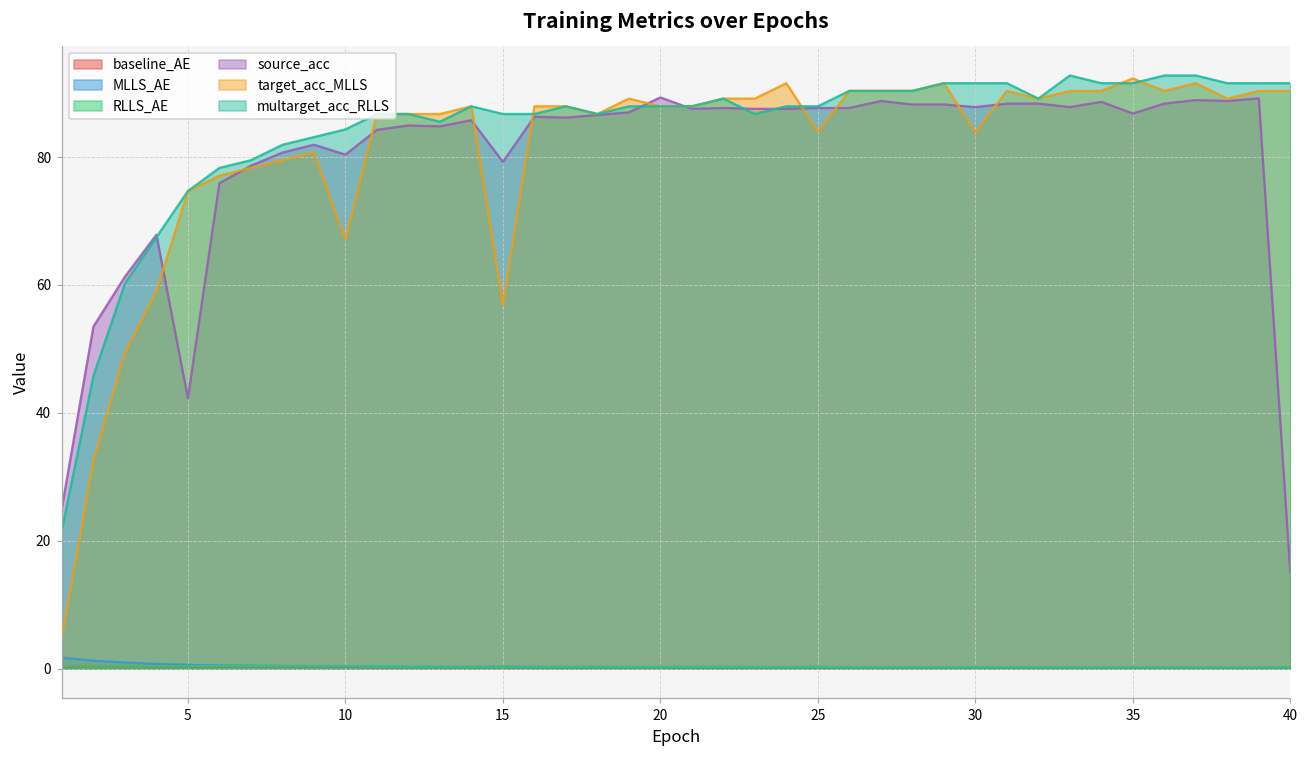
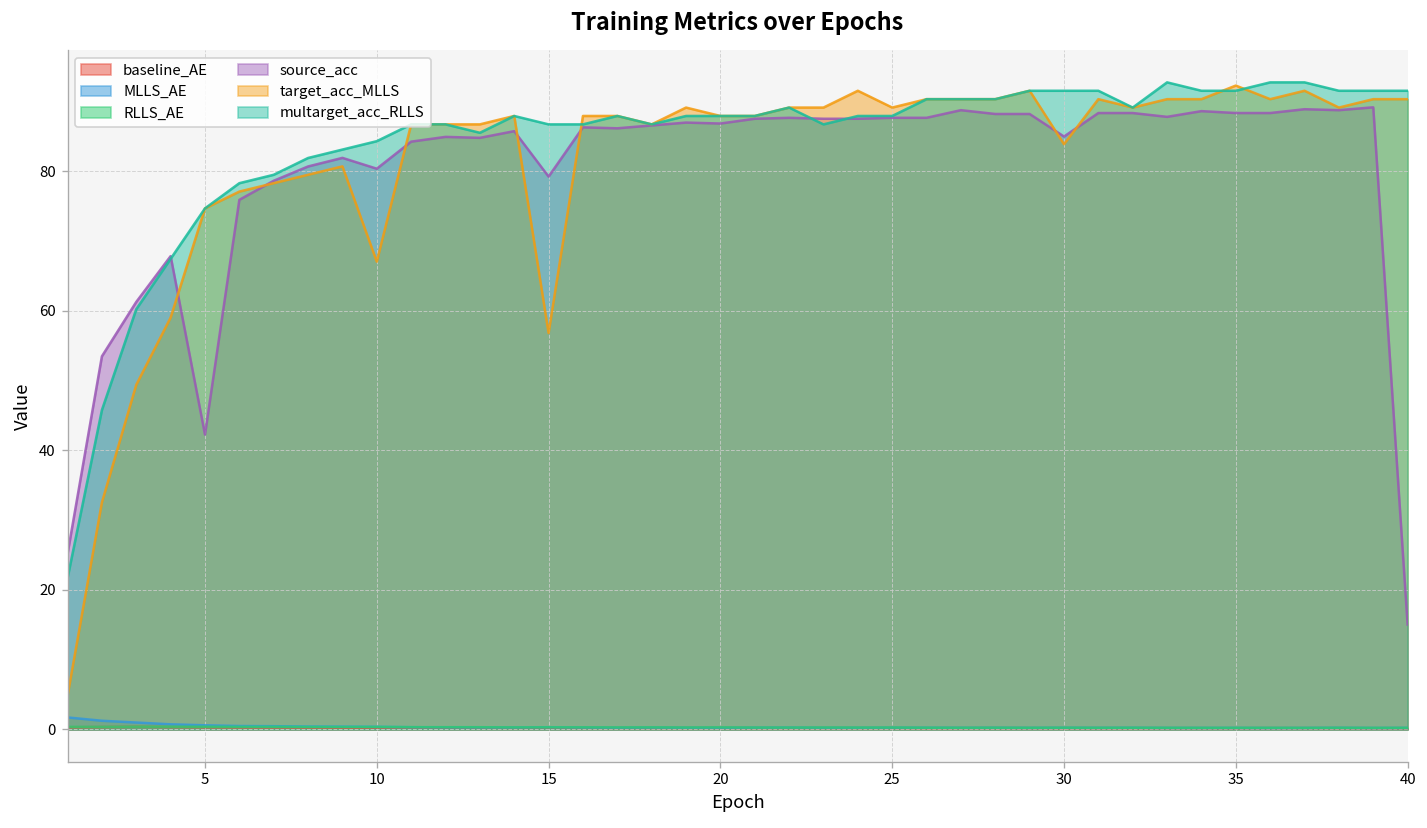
source_acc, 20: 89 -> 87
target_acc_MLLS, 25: 84 -> 89
source_acc, 30: 88 -> 85
source_acc, 35: 87 -> 88
